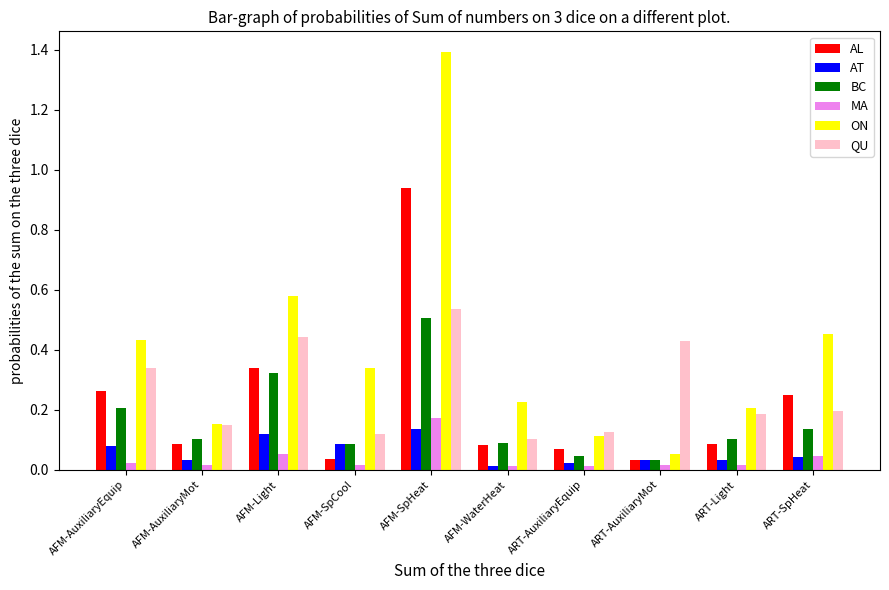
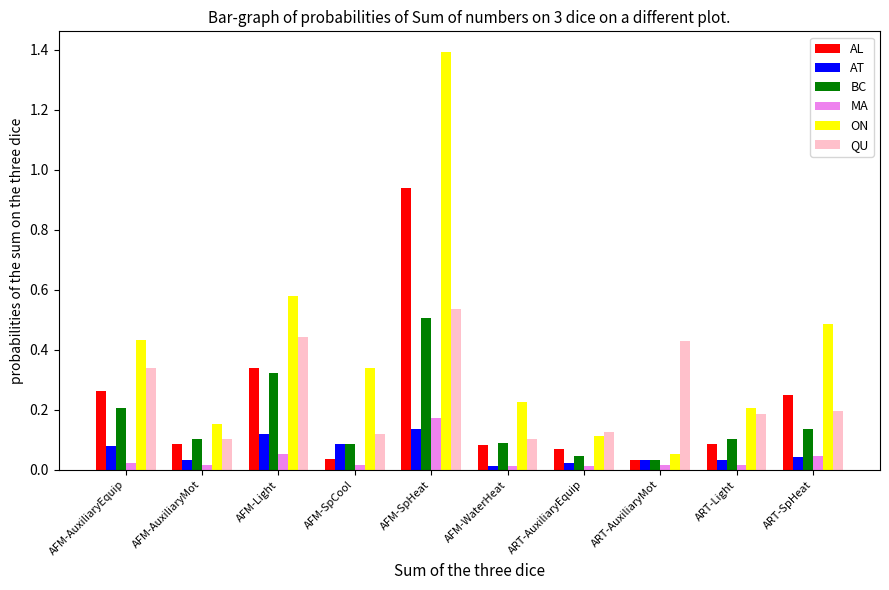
QU, AFM-AuxiliaryMot: 0.15 -> 0.10
ON, ART-SpHeat: 0.45 -> 0.48
